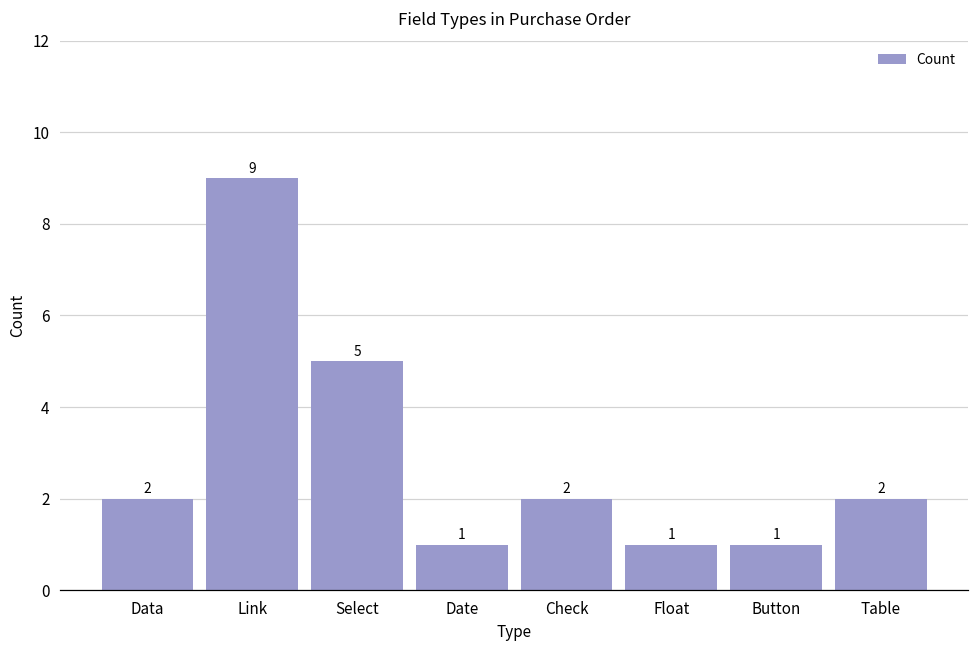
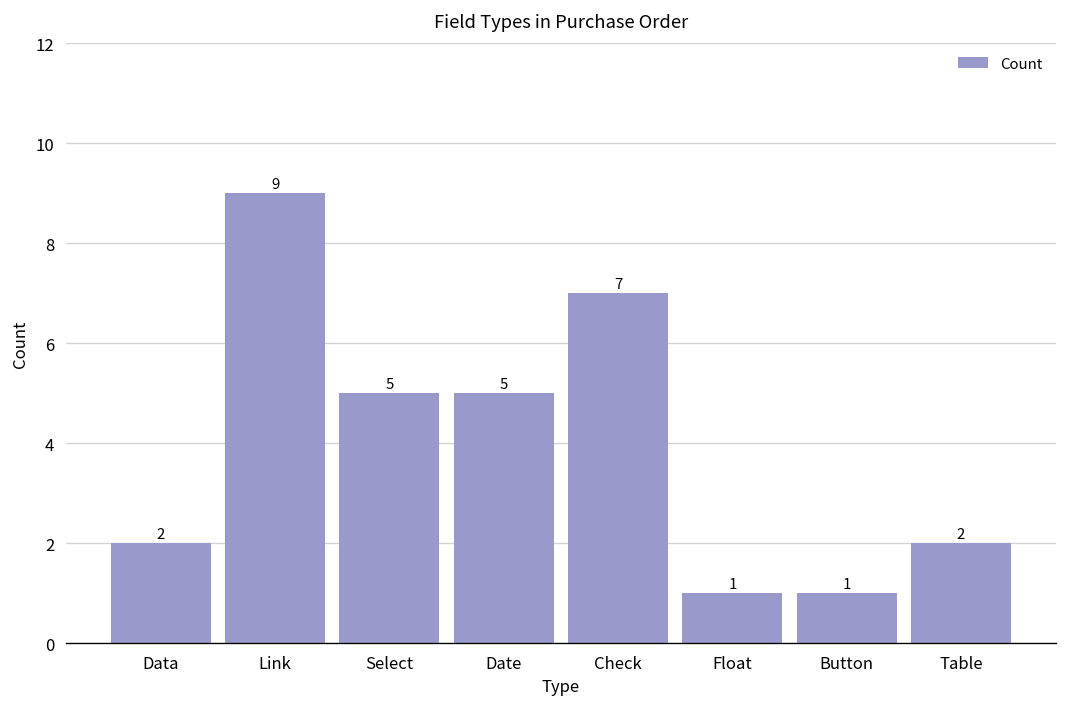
Date: 1 -> 5
Check: 2 -> 7
